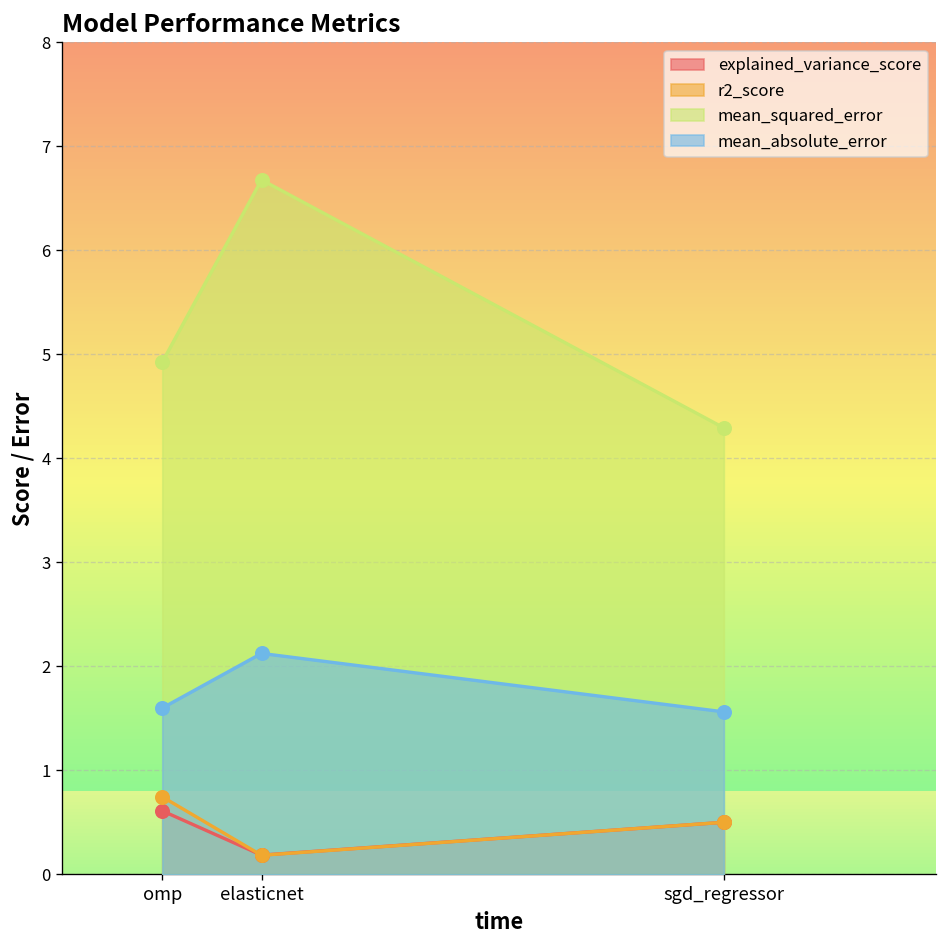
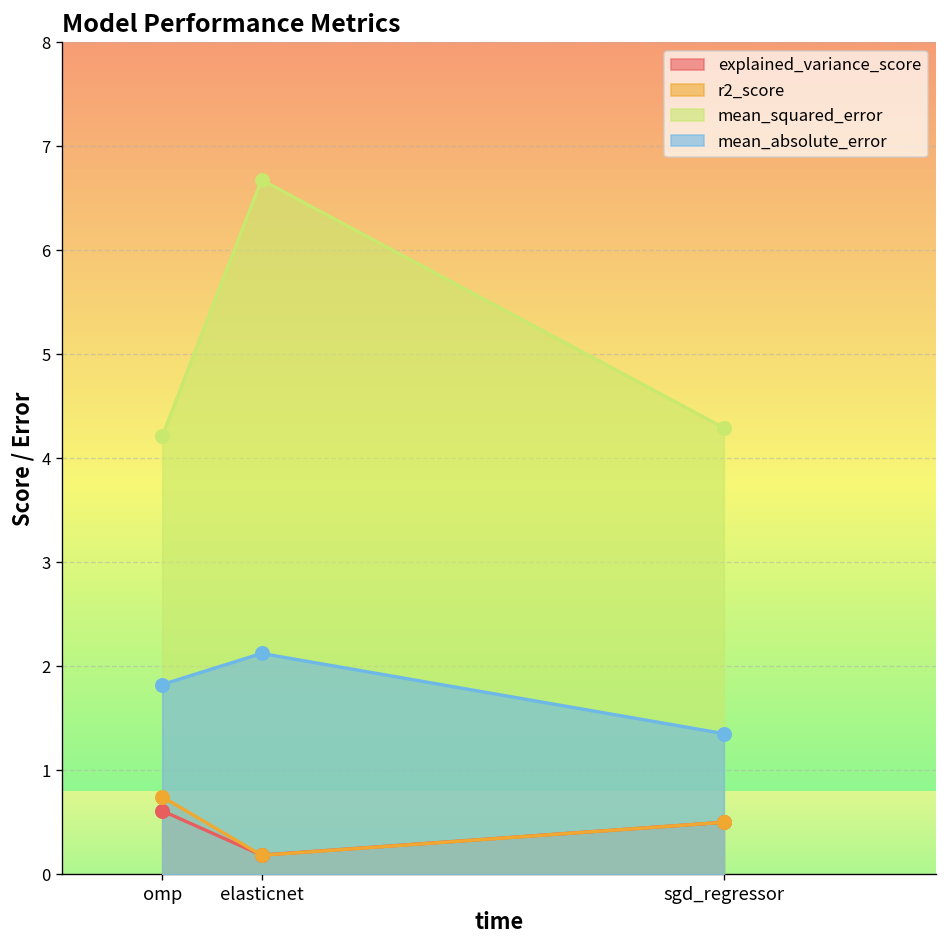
mean_squared_error, omp: 4.9 -> 4.2
mean_absolute_error, omp: 1.6 -> 1.8
mean_absolute_error, sgd_regressor: 1.6 -> 1.4
